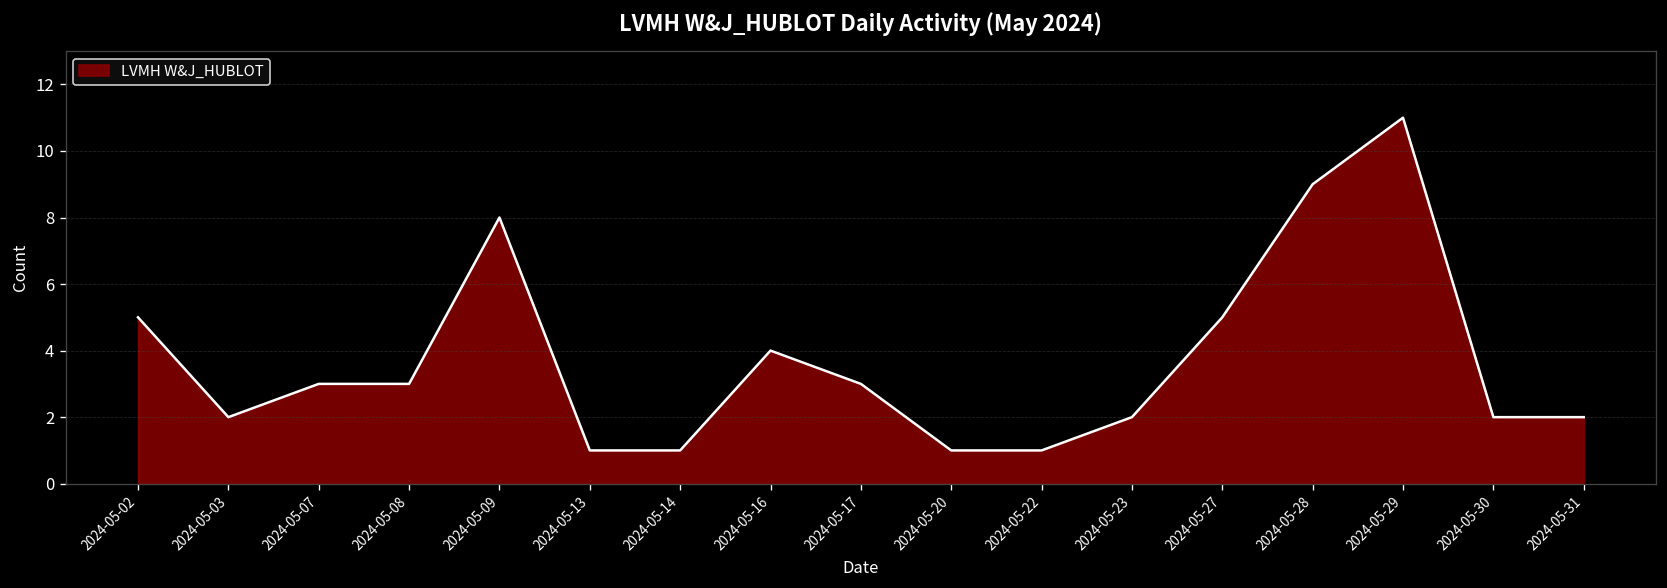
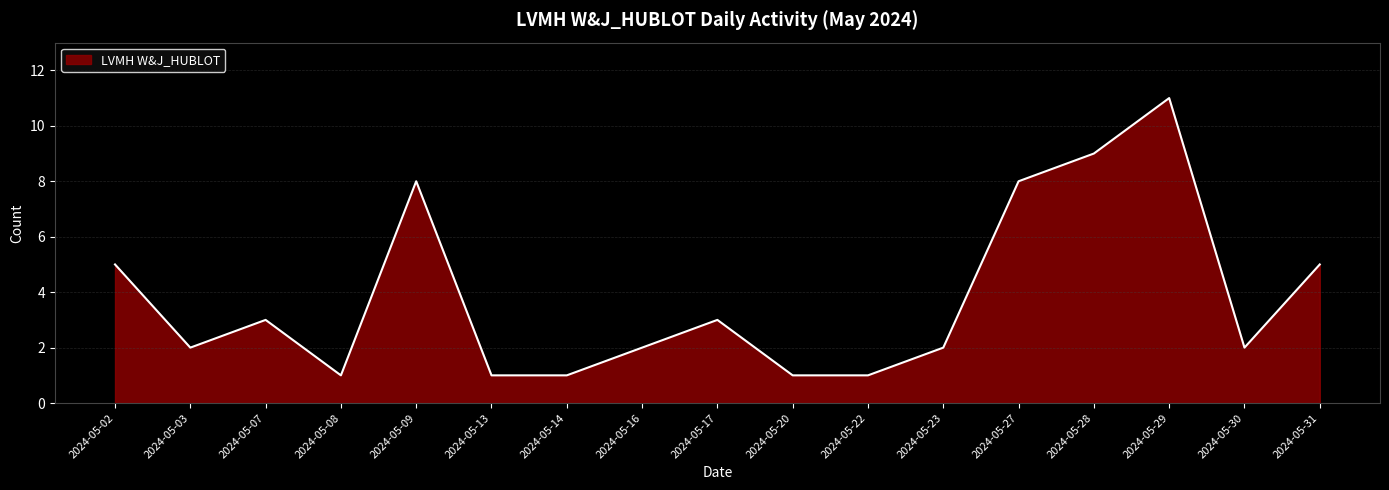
2024-05-08: 3 -> 1
2024-05-16: 4 -> 2
2024-05-27: 5 -> 8
2024-05-31: 2 -> 5
